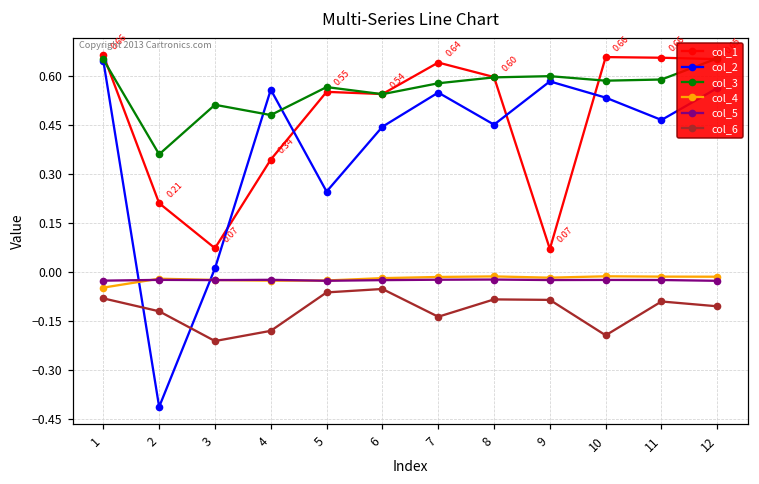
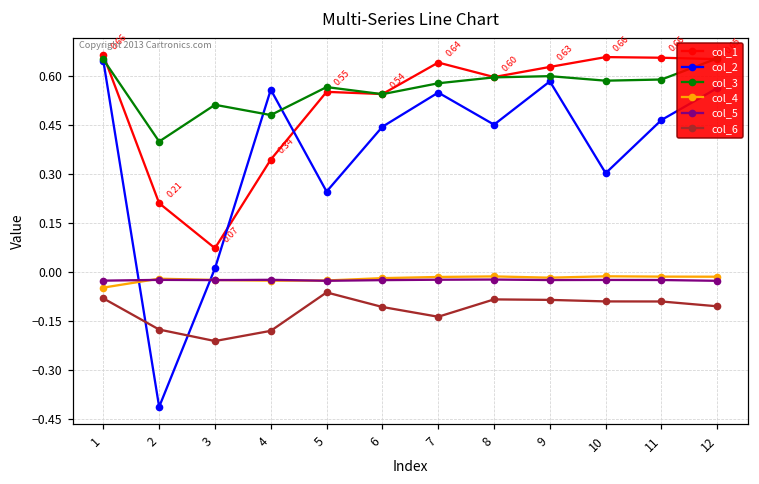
col_3, 2: 0.36 -> 0.40
col_6, 2: -0.12 -> -0.18
col_6, 6: -0.05 -> -0.11
col_1, 9: 0.07 -> 0.63
col_2, 10: 0.53 -> 0.30
col_6, 10: -0.19 -> -0.09
